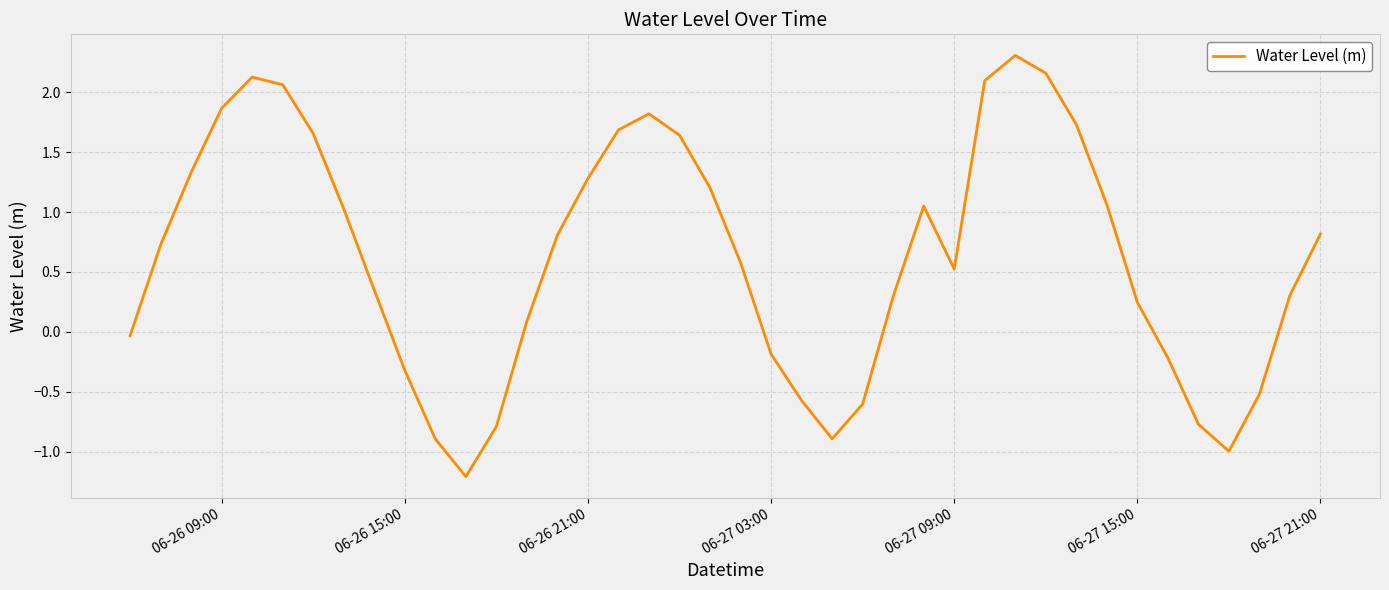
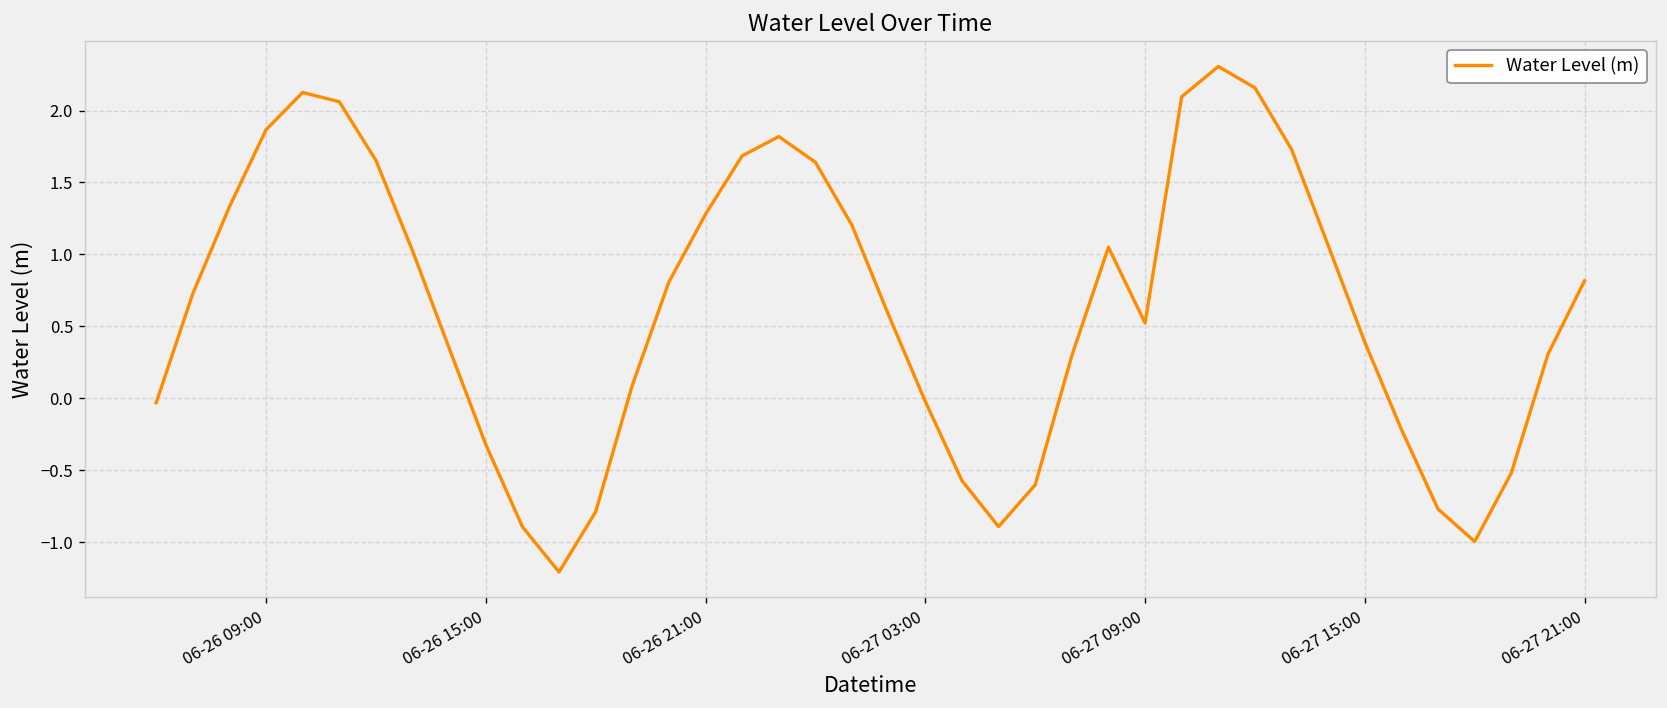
06-27 03:00: -0.19 -> -0.02
06-27 15:00: 0.25 -> 0.39
